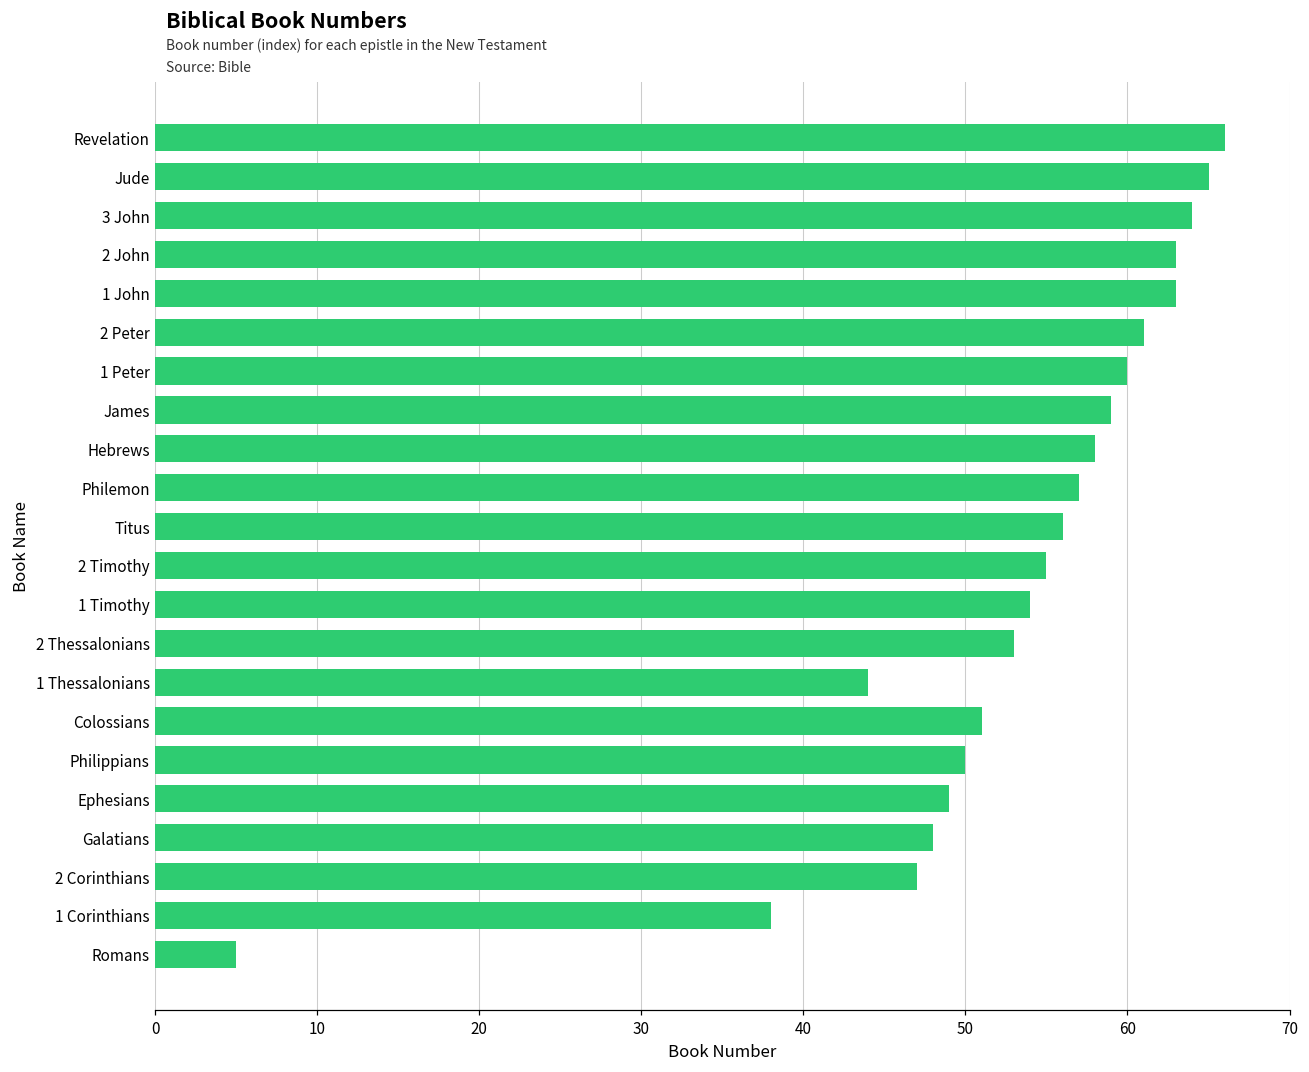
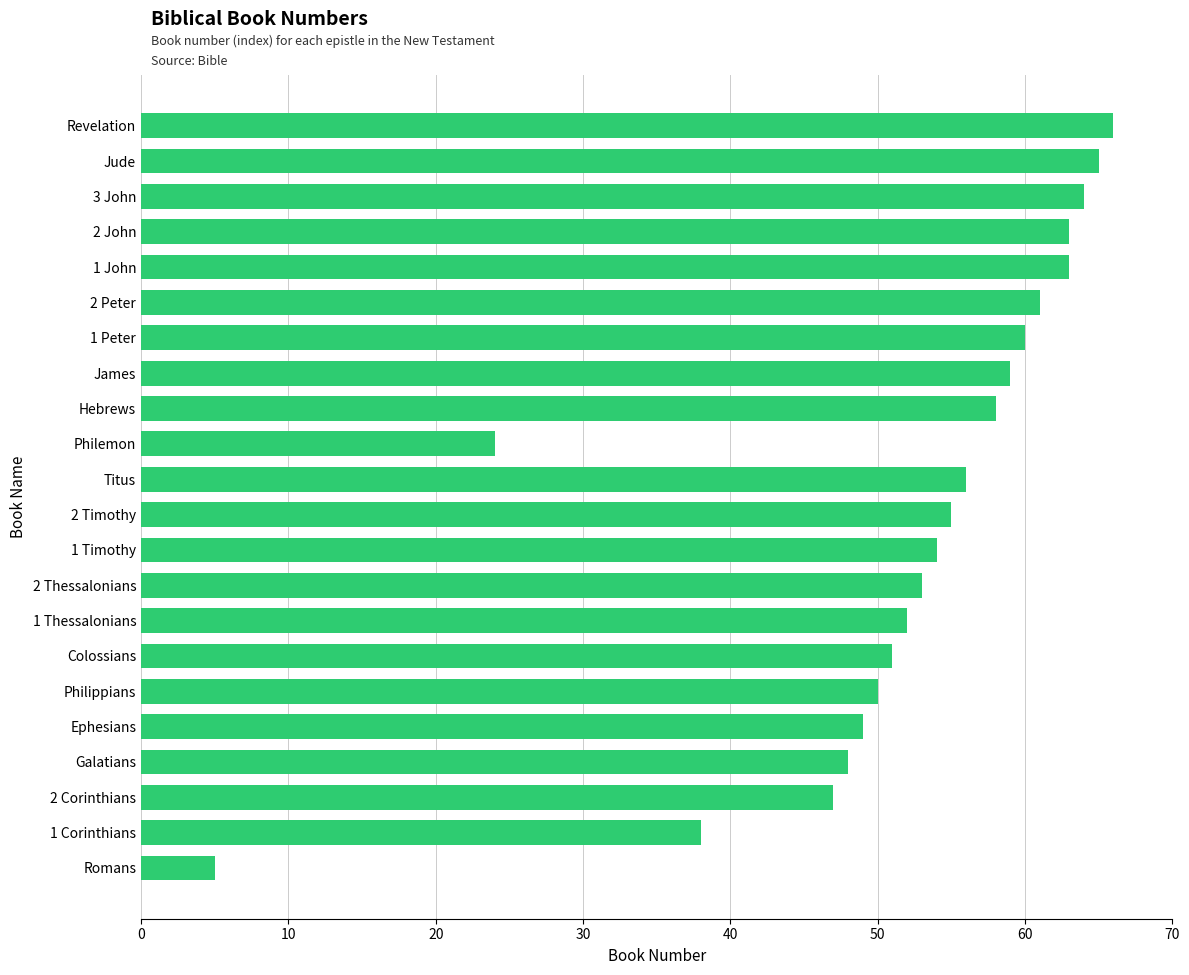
Philemon: 57 -> 24
1 Thessalonians: 44 -> 52
